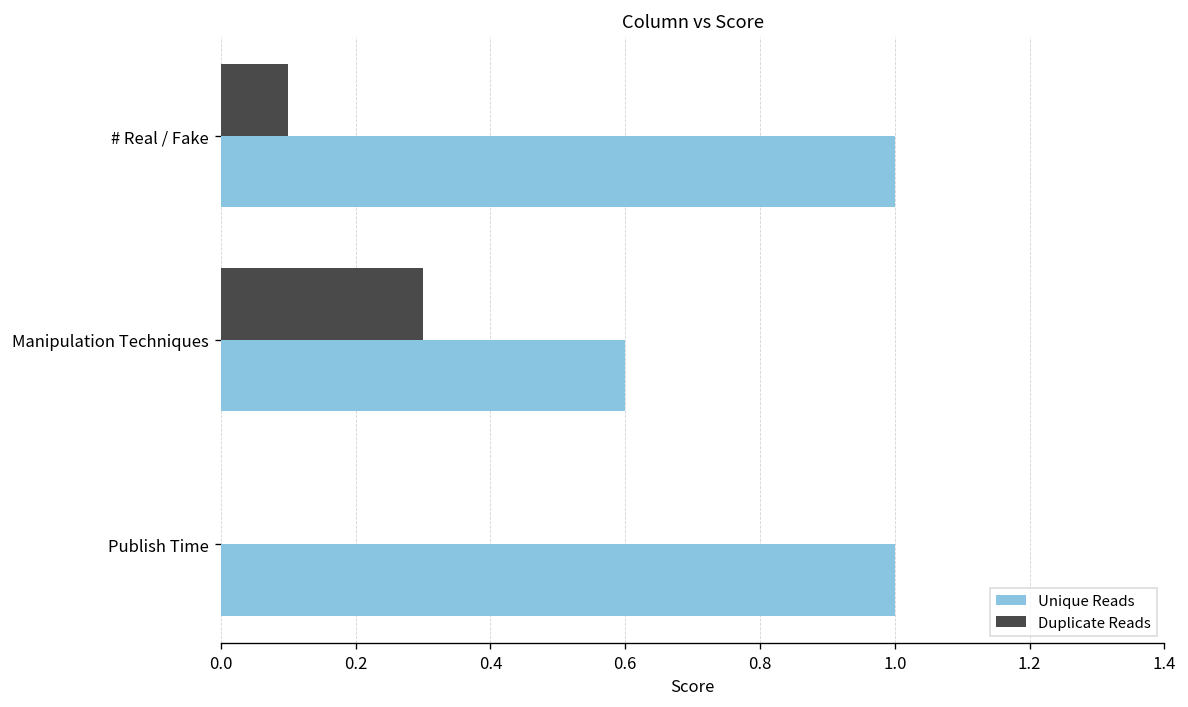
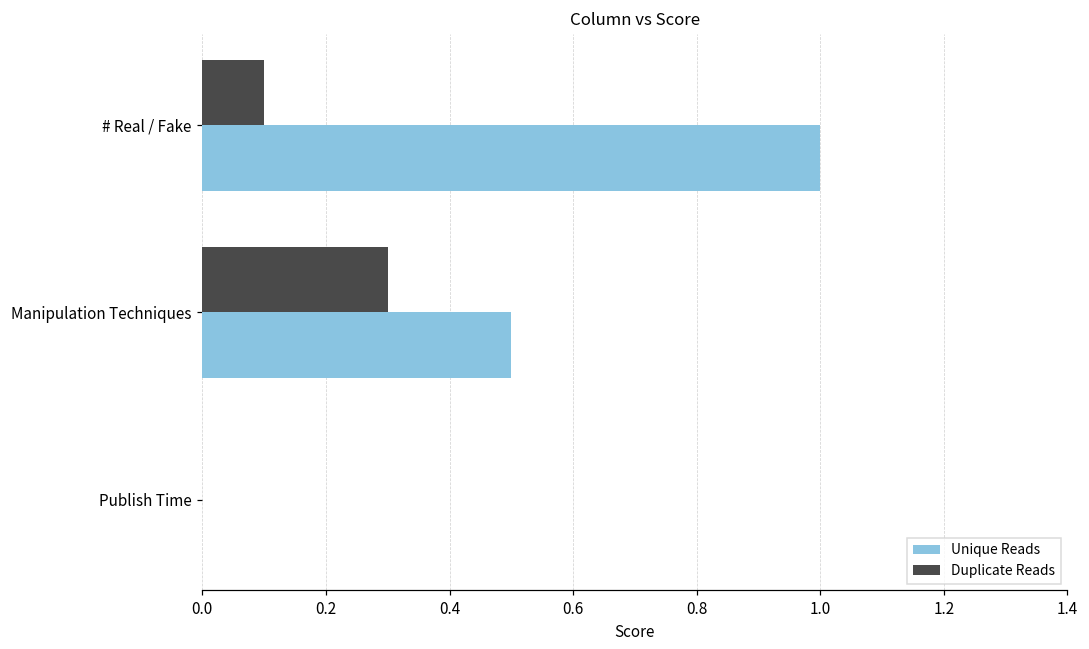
Unique Reads, Manipulation Techniques: 0.6 -> 0.5
Unique Reads, Publish Time: 1 -> 0
